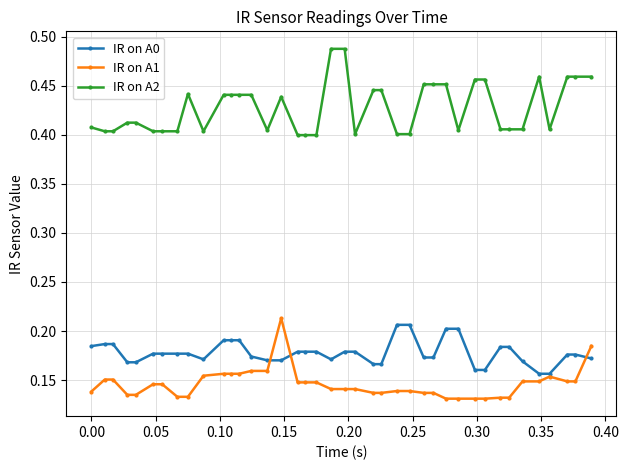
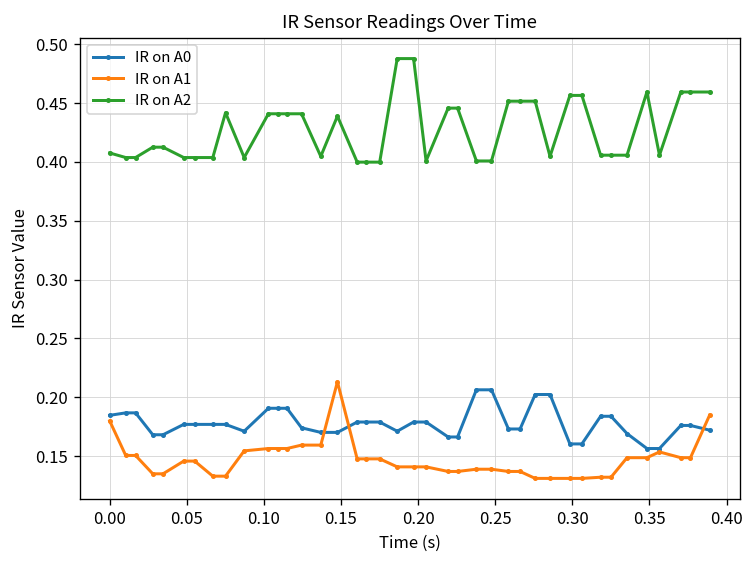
IR on A1, 0.00: 0.14 -> 0.18
